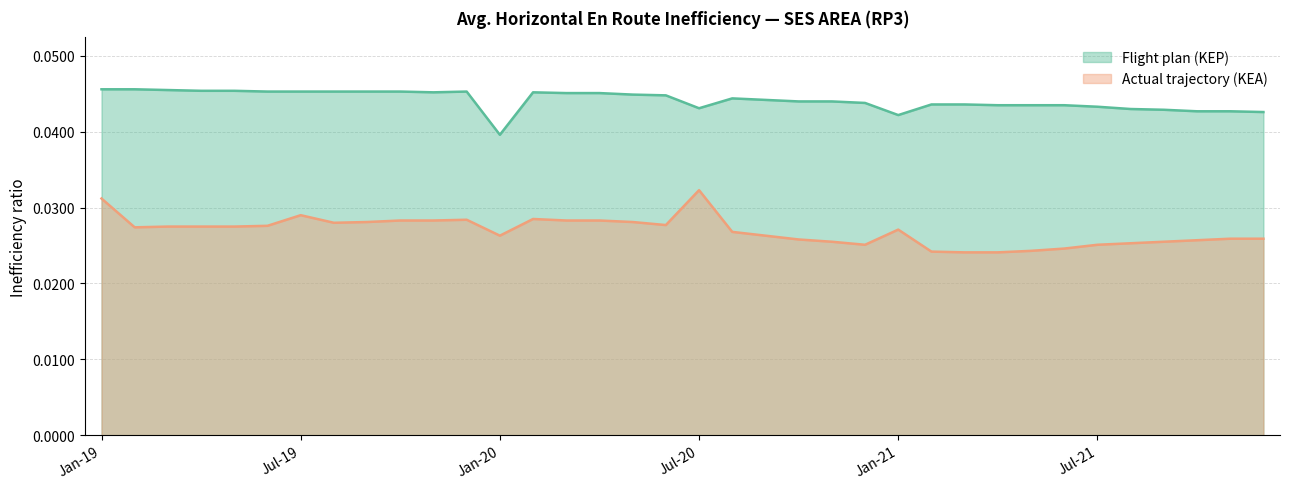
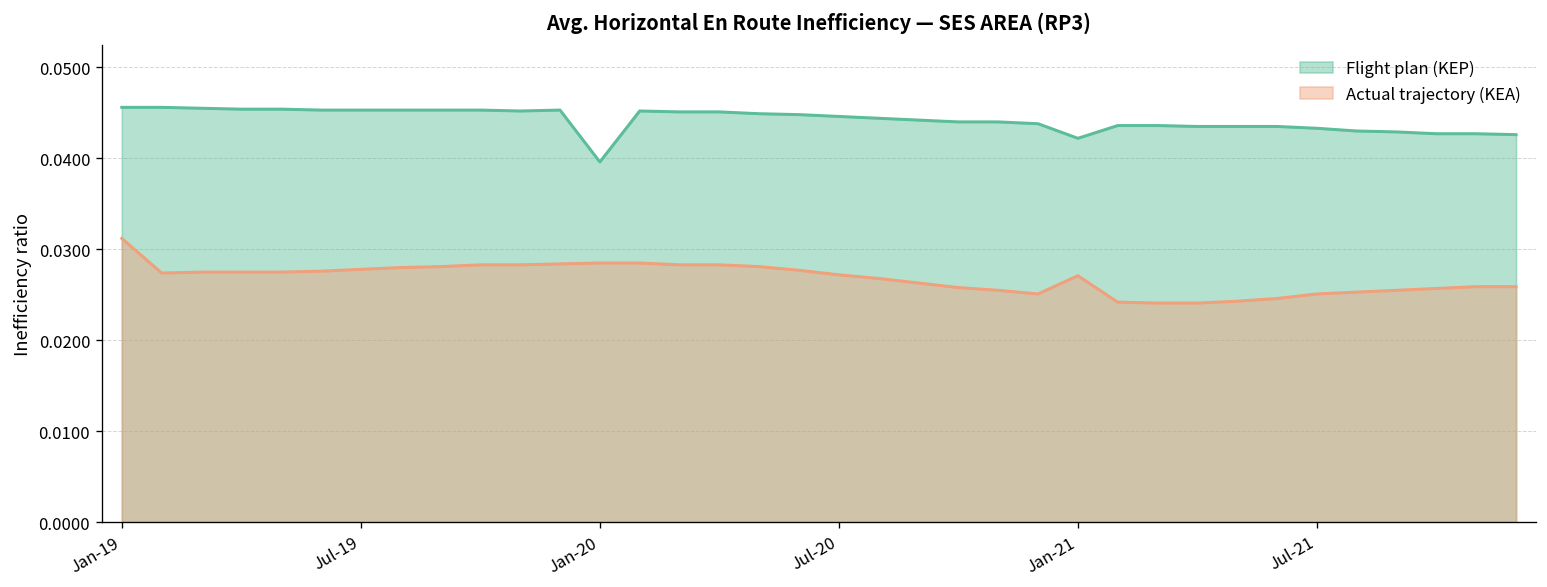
Actual trajectory (KEA), Jul-19: 0.029 -> 0.028
Actual trajectory (KEA), Jan-20: 0.026 -> 0.029
Flight plan (KEP), Jul-20: 0.043 -> 0.045
Actual trajectory (KEA), Jul-20: 0.032 -> 0.027
